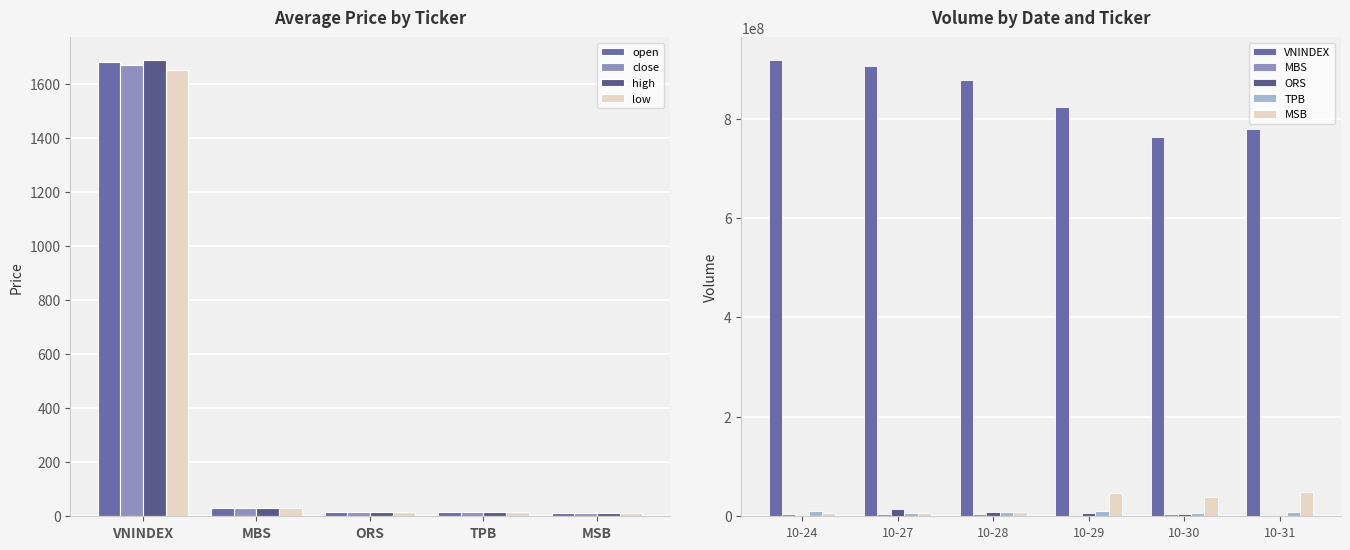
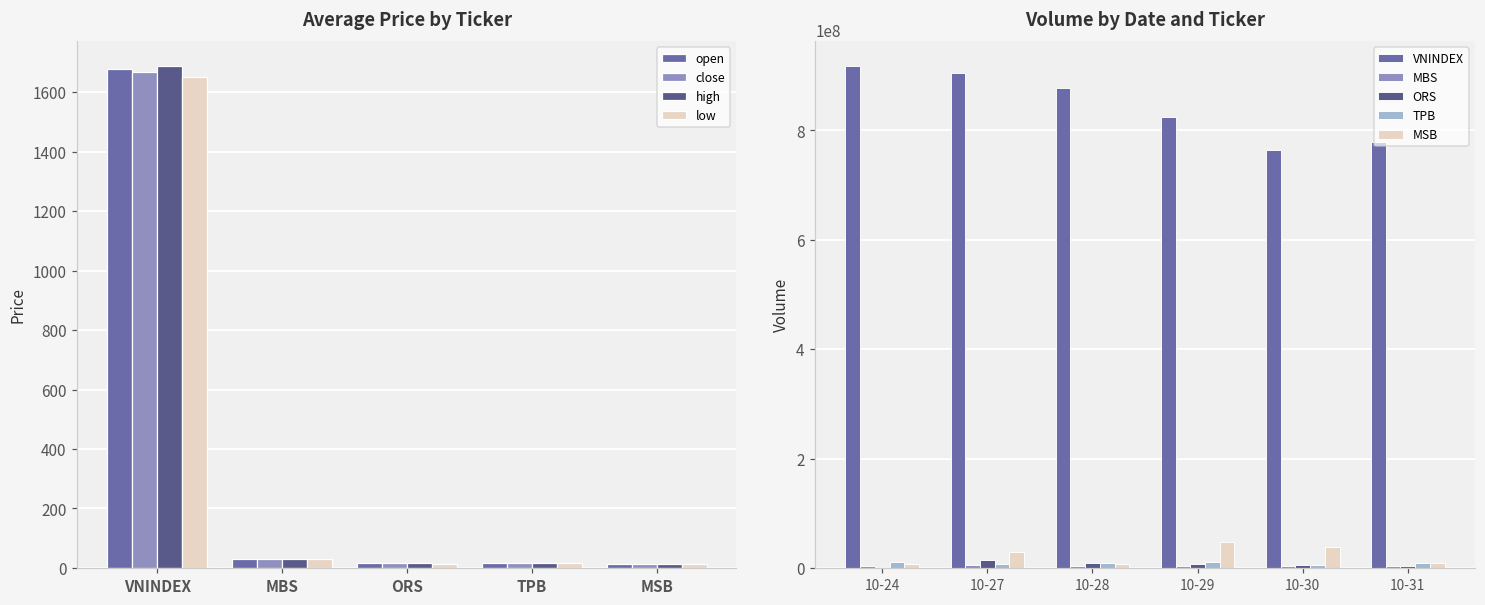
Volume by Date and Ticker, MSB, 10-27: 10000000 -> 30000000
Volume by Date and Ticker, MSB, 10-31: 50000000 -> 10000000
